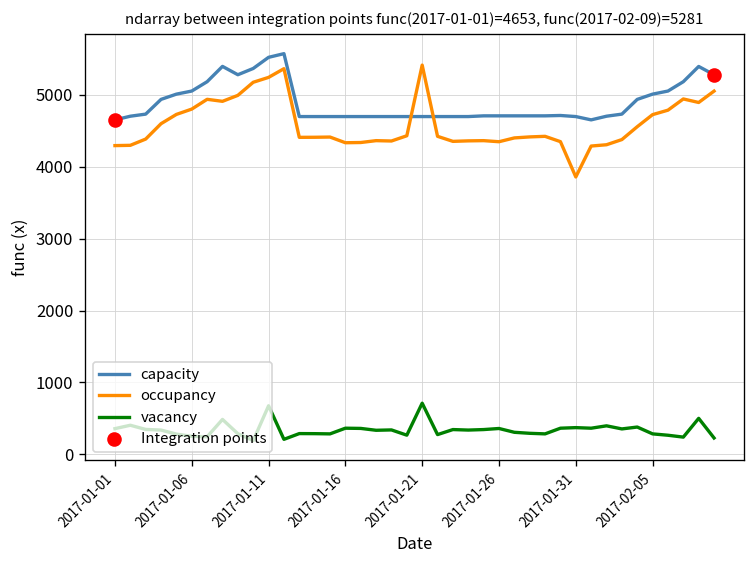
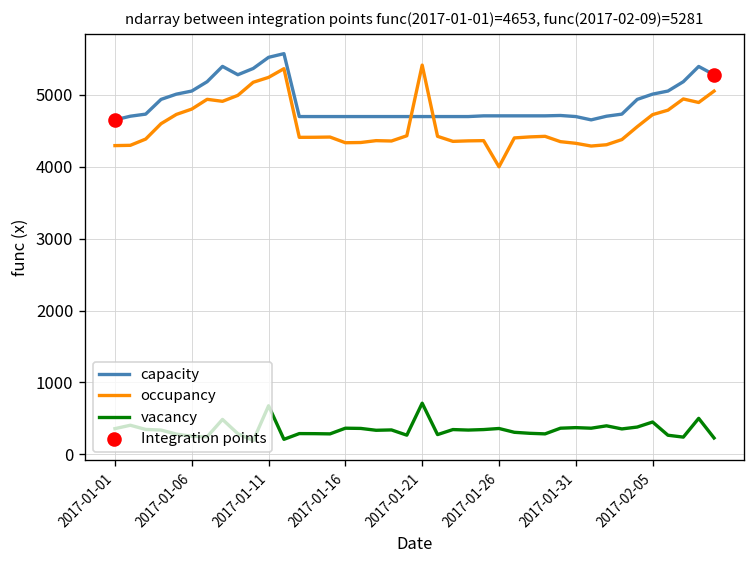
occupancy, 2017-01-26: 4300 -> 4000
occupancy, 2017-01-31: 3900 -> 4300
vacancy, 2017-02-05: 300 -> 500
